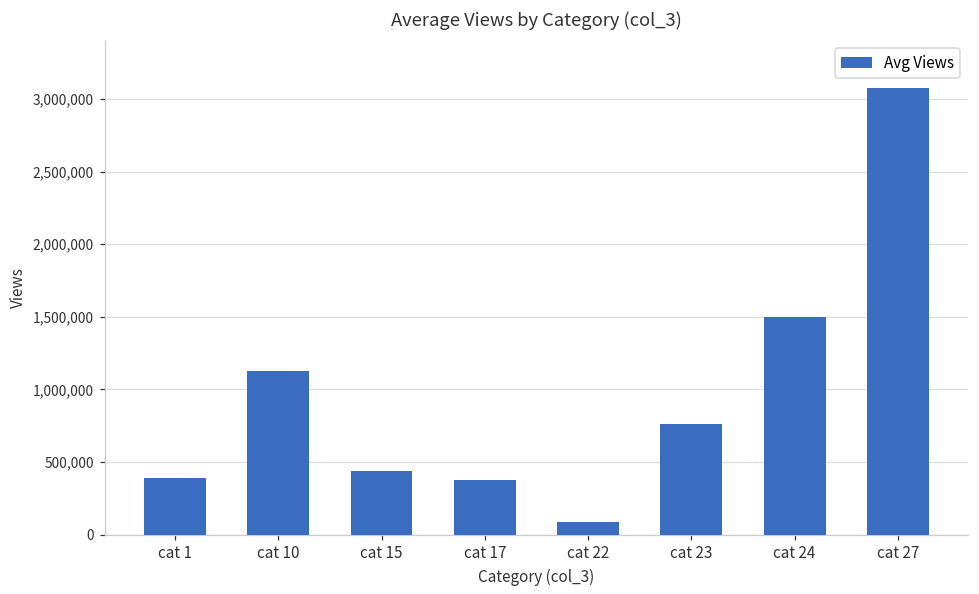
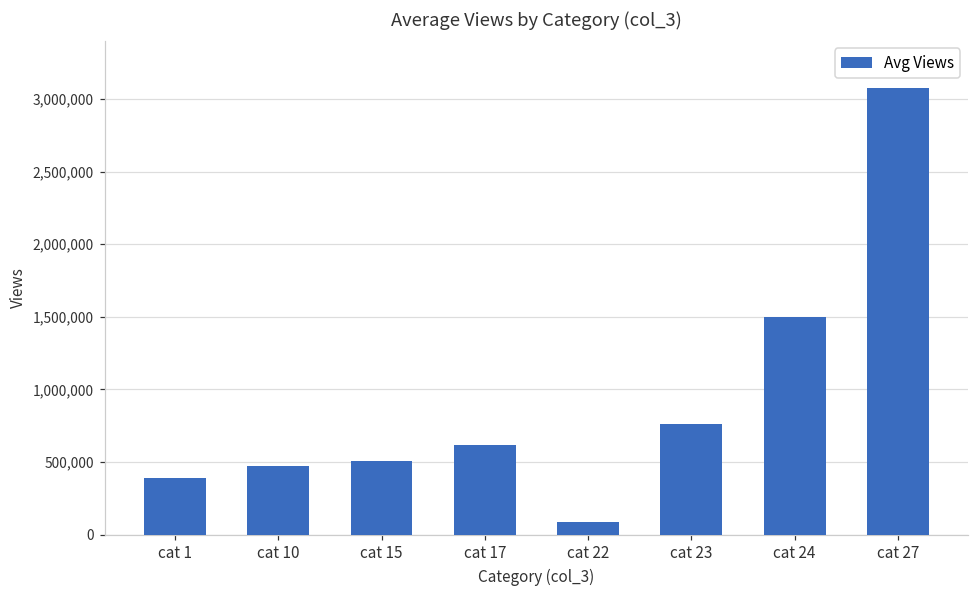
cat 10: 1,130,000 -> 470,000
cat 15: 440,000 -> 510,000
cat 17: 370,000 -> 620,000
